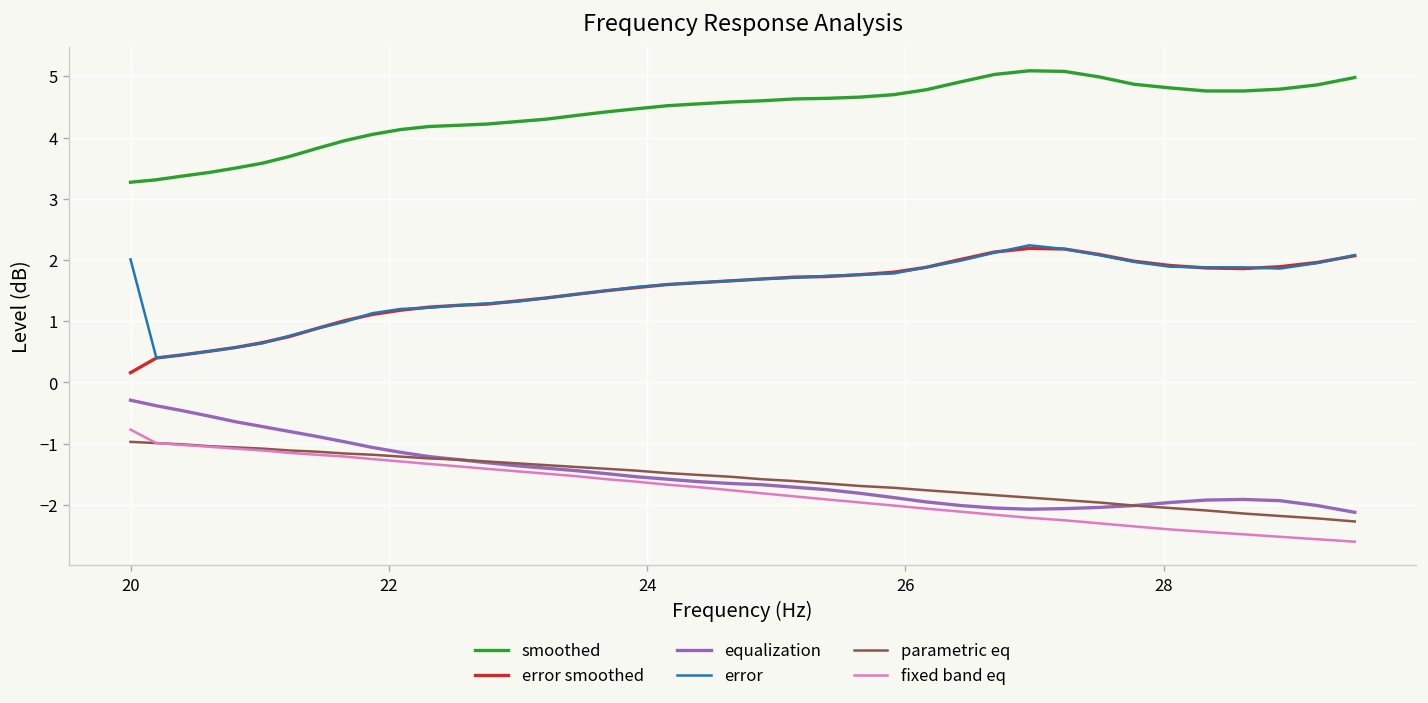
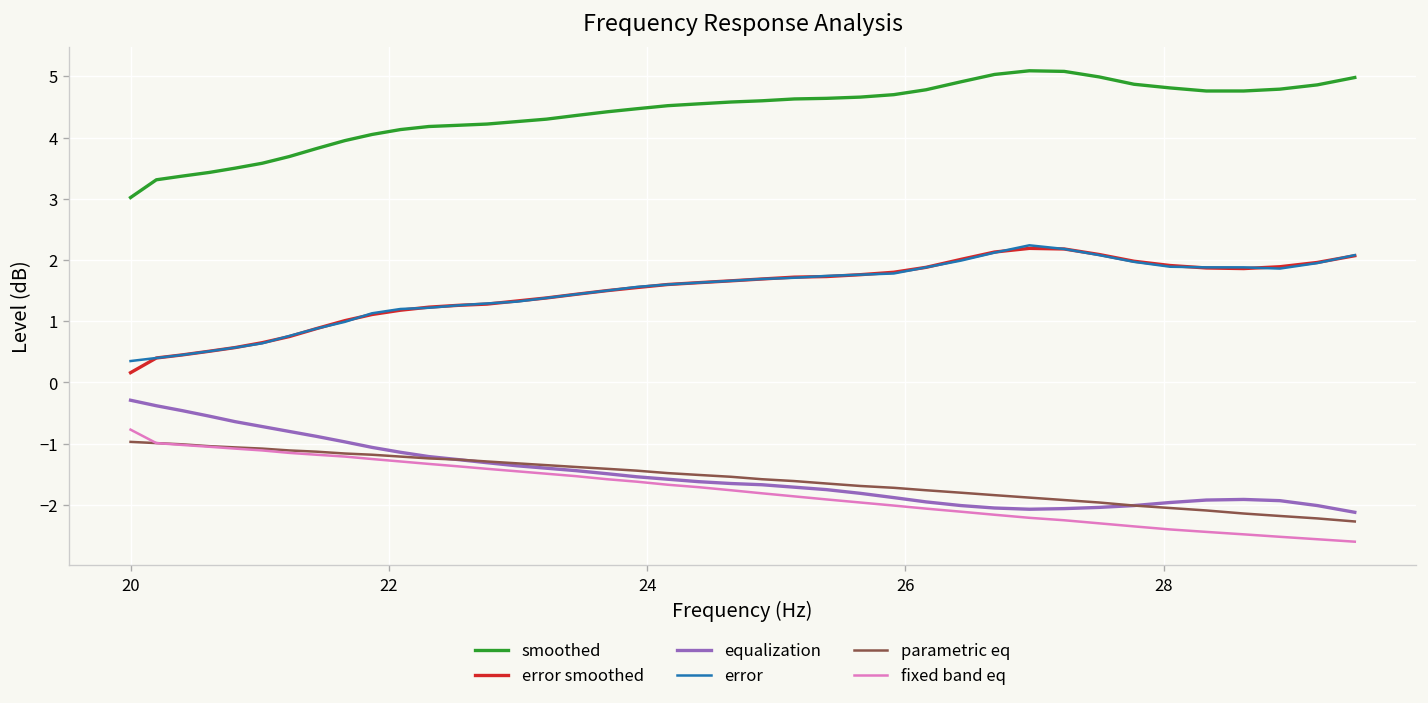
smoothed, 20: 3.3 -> 3.0
error, 20: 2.0 -> 0.4
